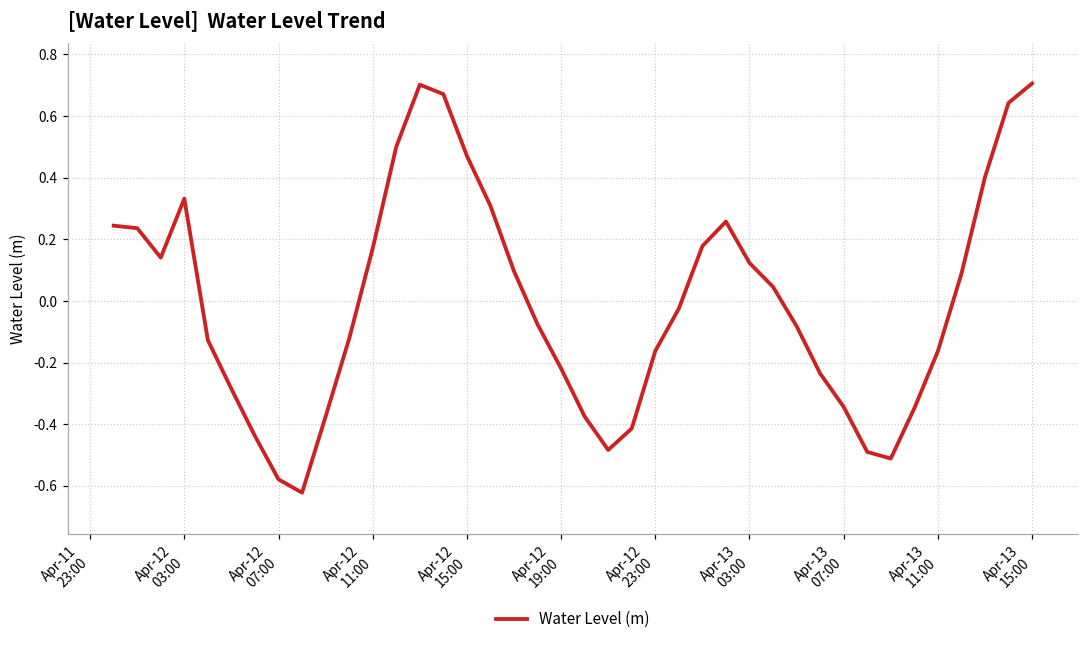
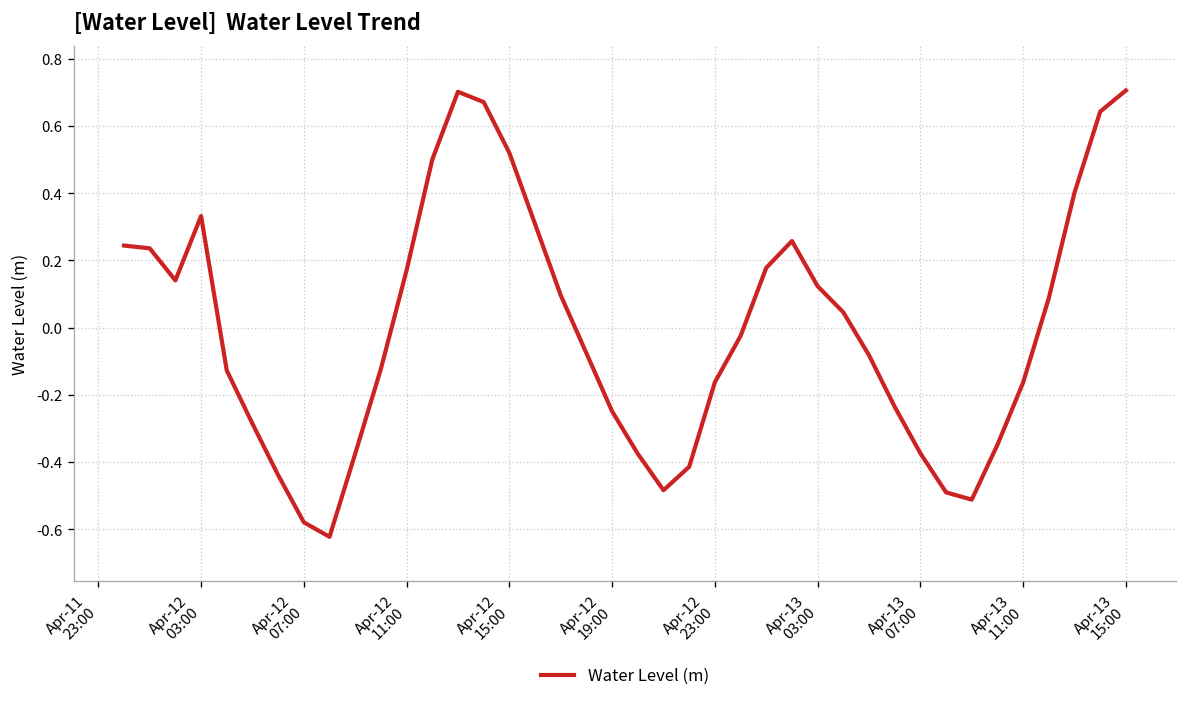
Apr-12 15:00: 0.47 -> 0.52
Apr-12 19:00: -0.22 -> -0.25
Apr-13 07:00: -0.34 -> -0.37
